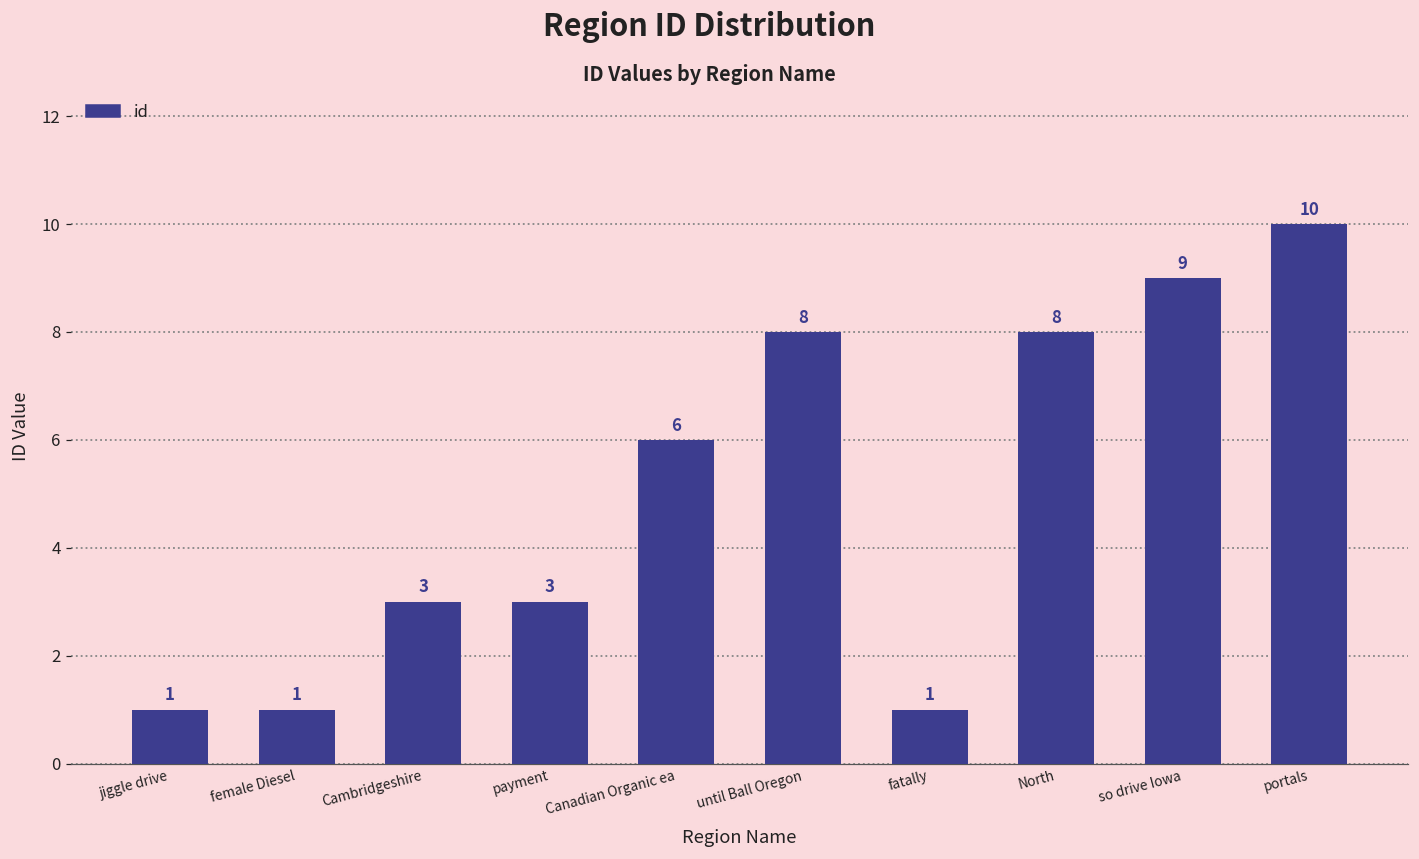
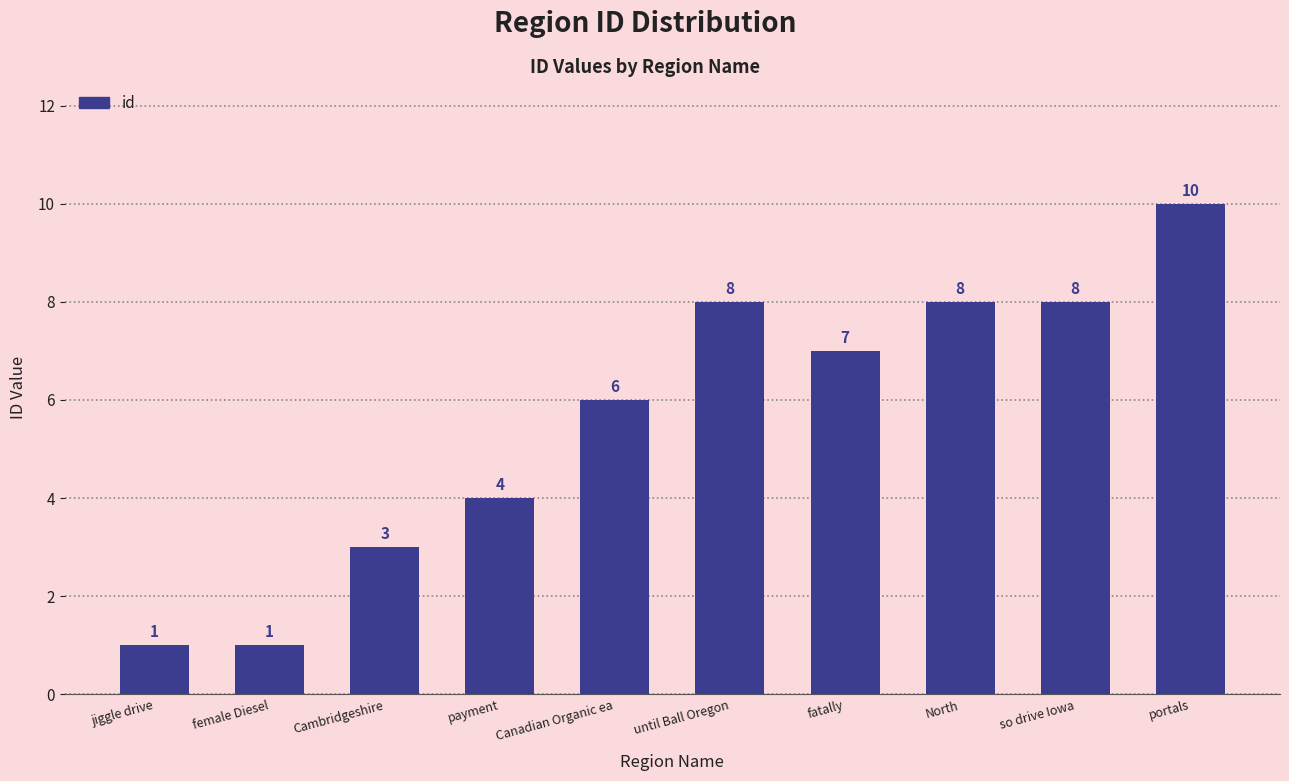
payment: 3 -> 4
fatally: 1 -> 7
so drive Iowa: 9 -> 8
